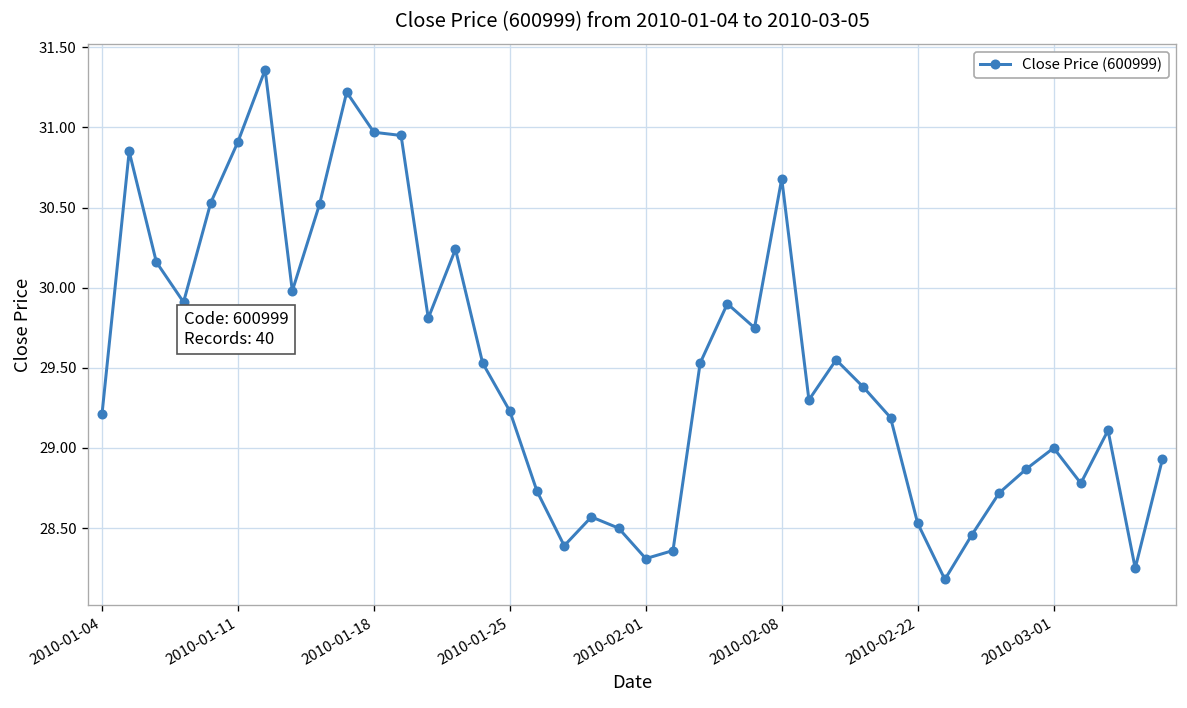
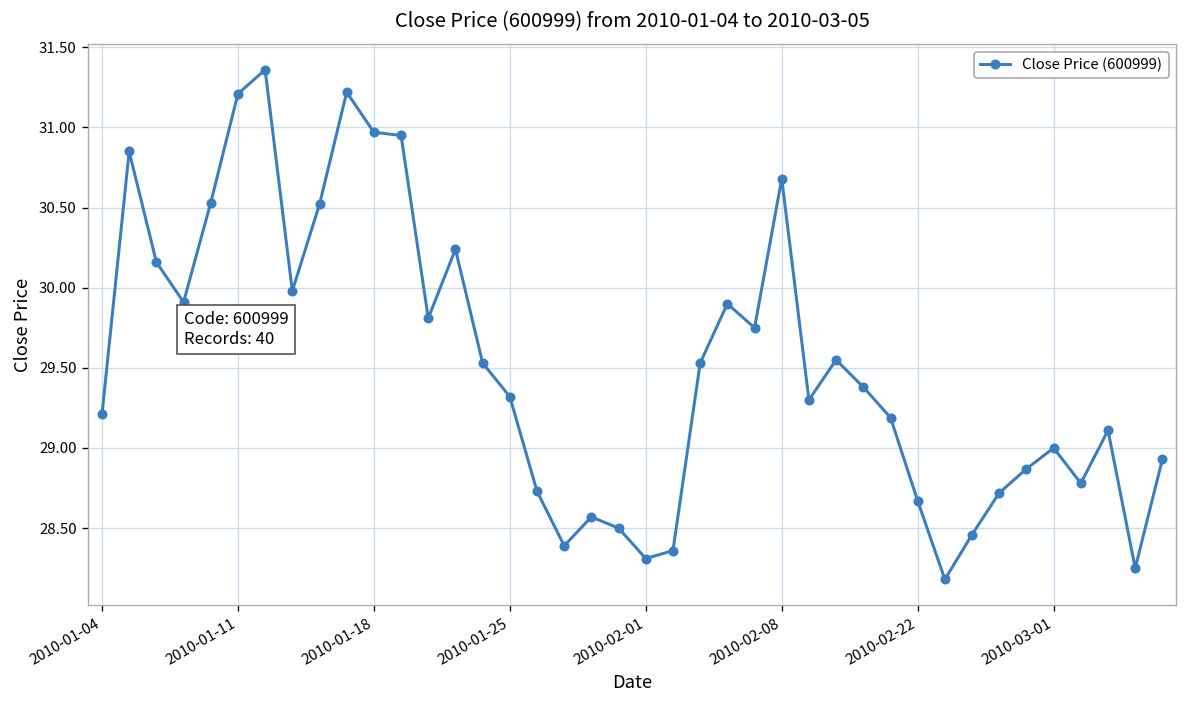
2010-01-11: 30.91 -> 31.21
2010-01-25: 29.23 -> 29.32
2010-02-22: 28.53 -> 28.67
